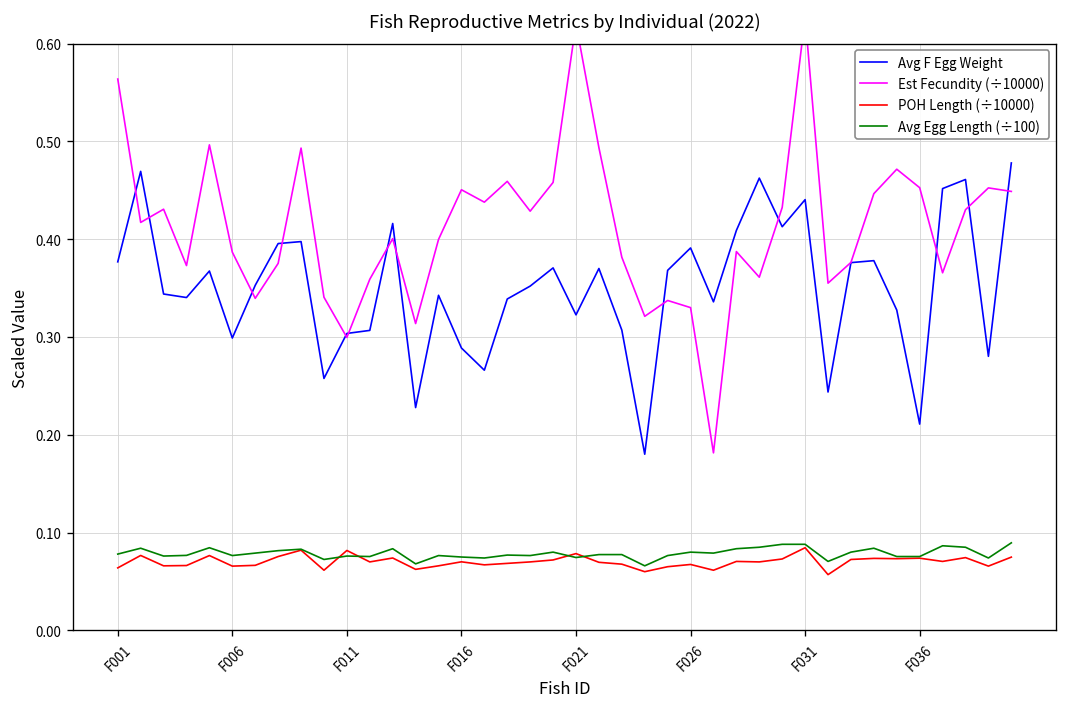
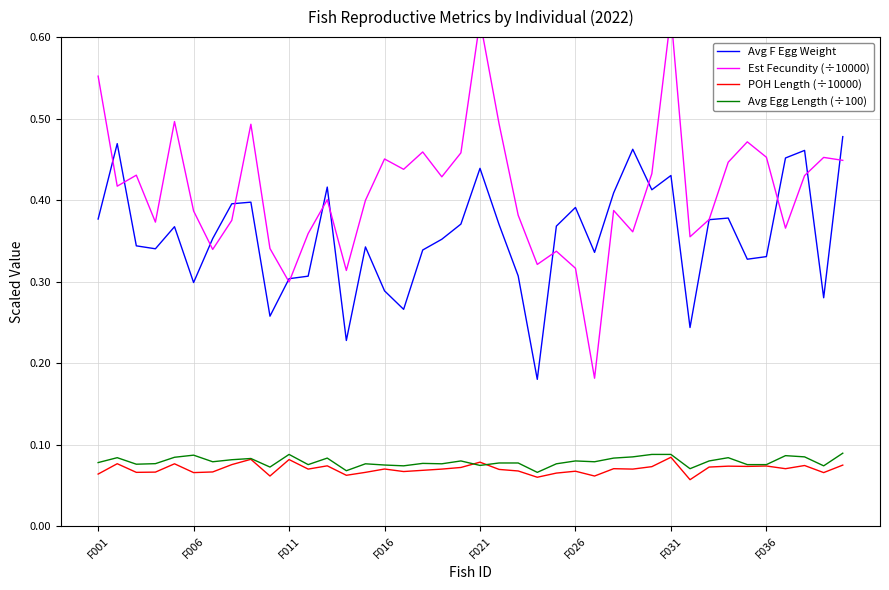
Est Fecundity (÷10000), F001: 0.56 -> 0.55
Avg Egg Length (÷100), F006: 0.08 -> 0.09
Avg Egg Length (÷100), F011: 0.08 -> 0.09
Avg F Egg Weight, F021: 0.32 -> 0.44
Est Fecundity (÷10000), F026: 0.33 -> 0.32
Avg F Egg Weight, F031: 0.44 -> 0.43
Avg F Egg Weight, F036: 0.21 -> 0.33
